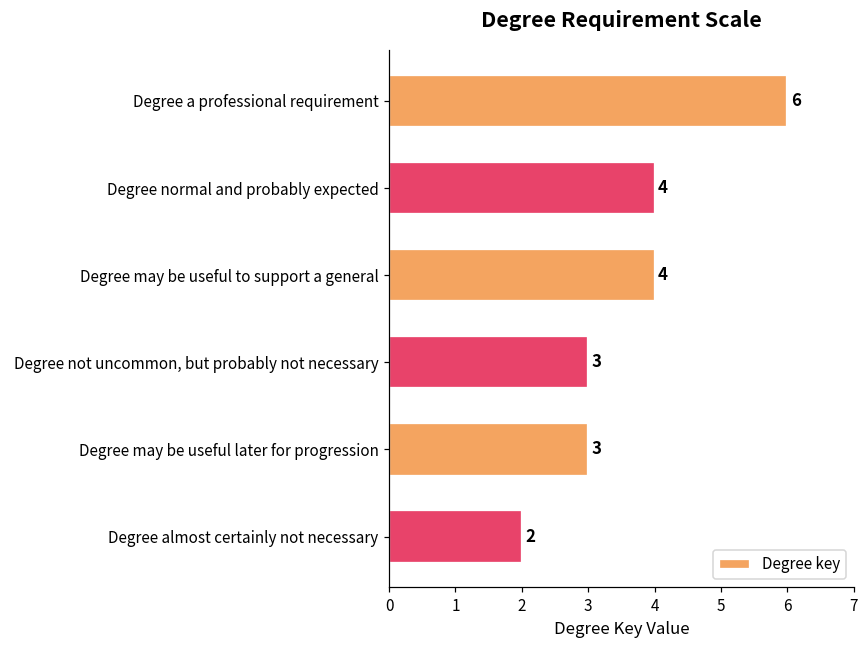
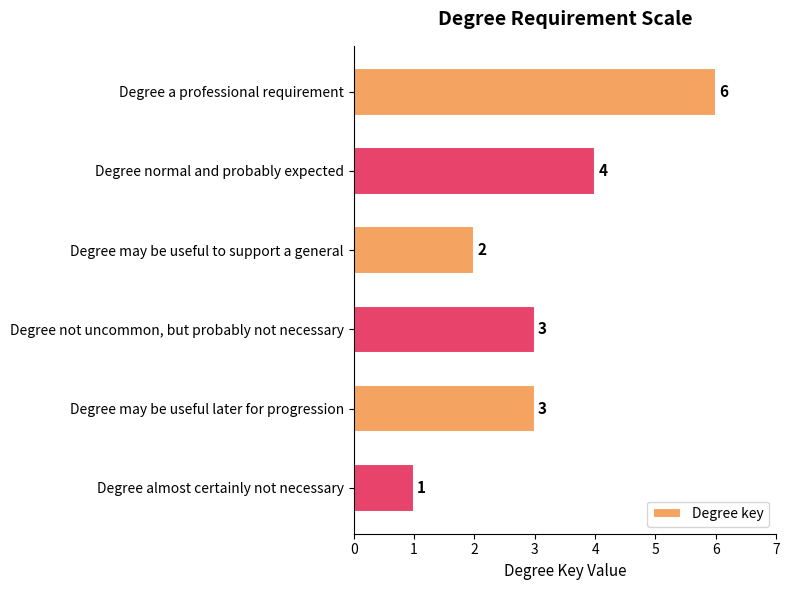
Degree may be useful to support a general: 4 -> 2
Degree almost certainly not necessary: 2 -> 1
